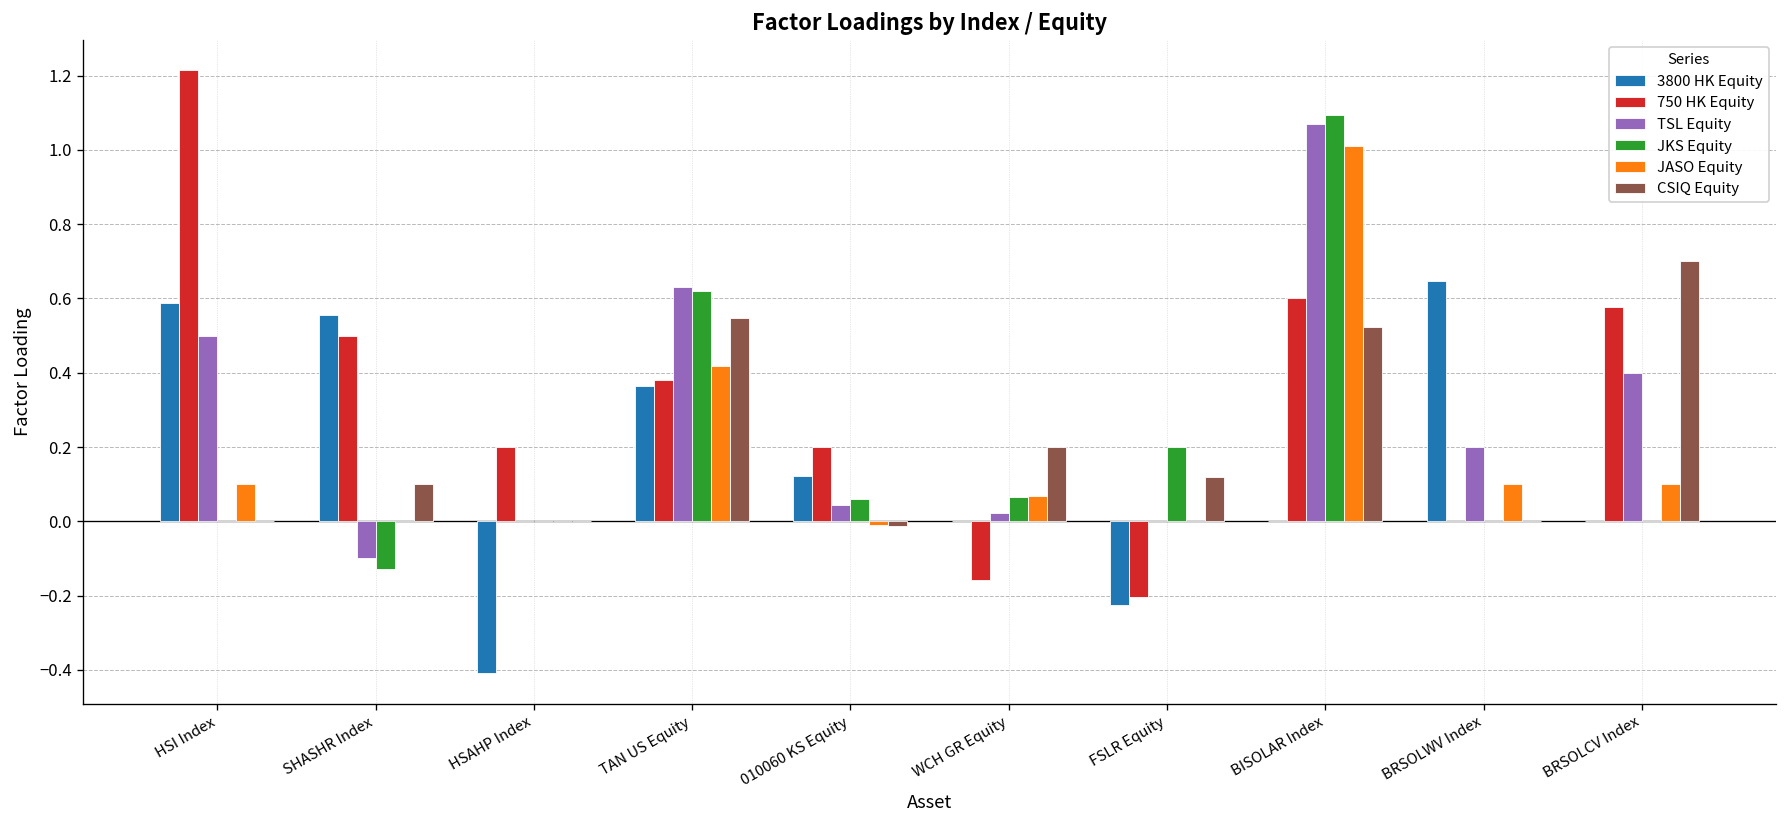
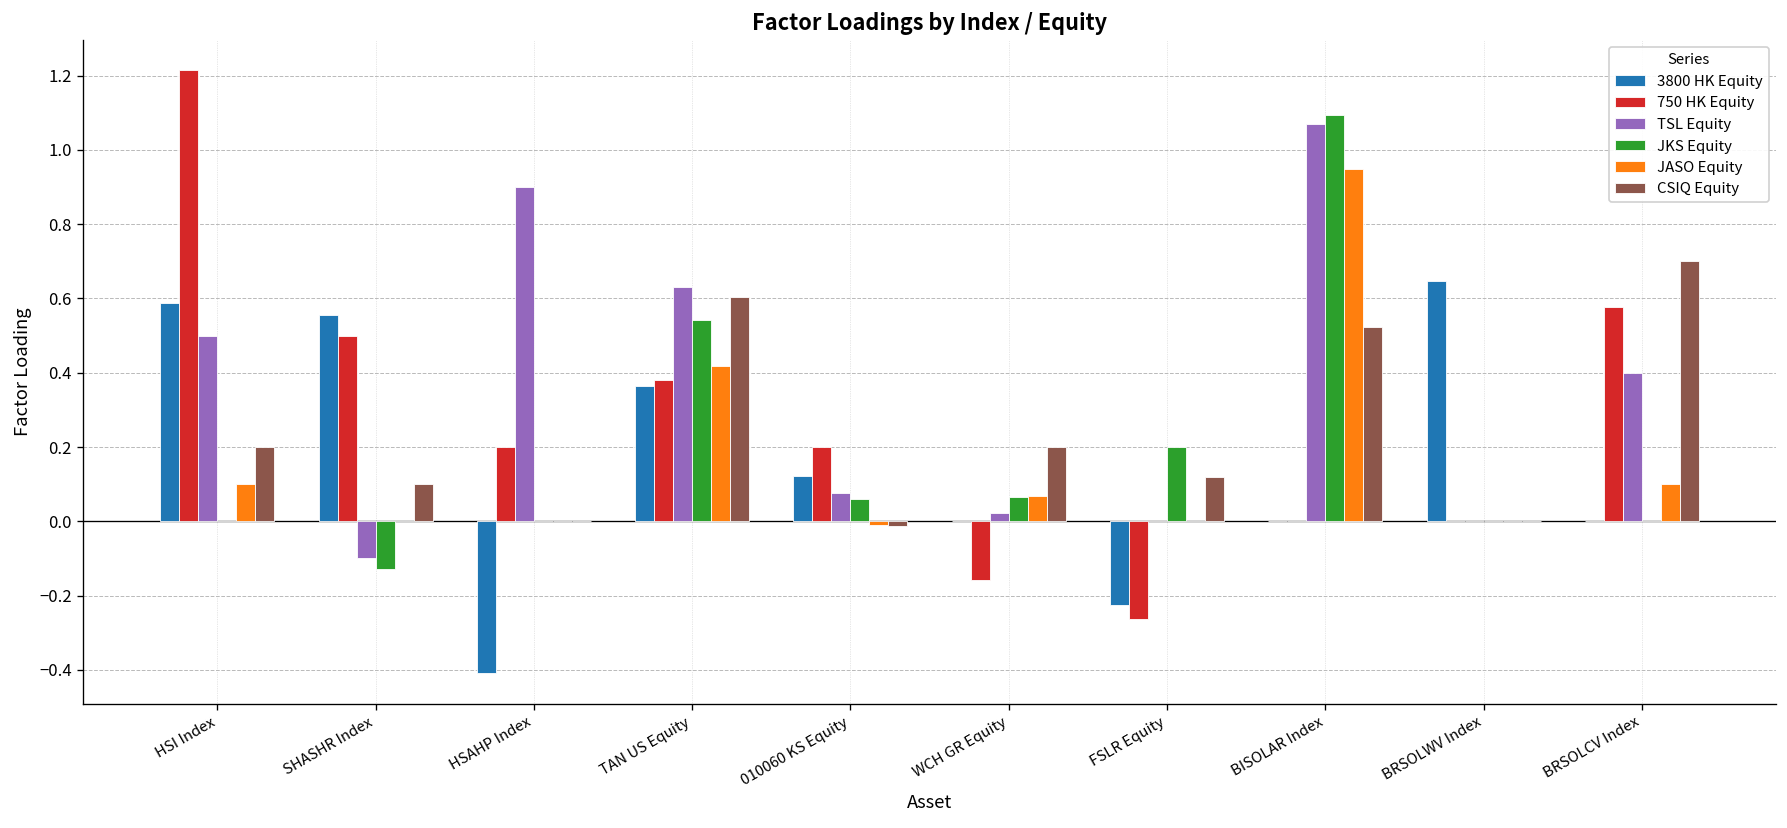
CSIQ Equity, HSI Index: 0.0 -> 0.2
TSL Equity, HSAHP Index: 0.0 -> 0.9
JKS Equity, TAN US Equity: 0.62 -> 0.54
CSIQ Equity, TAN US Equity: 0.55 -> 0.60
TSL Equity, 010060 KS Equity: 0.04 -> 0.08
750 HK Equity, FSLR Equity: -0.20 -> -0.26
750 HK Equity, BISOLAR Index: 0.6 -> 0.0
JASO Equity, BISOLAR Index: 1.01 -> 0.95
TSL Equity, BRSOLWV Index: 0.2 -> 0.0
JASO Equity, BRSOLWV Index: 0.1 -> 0.0
